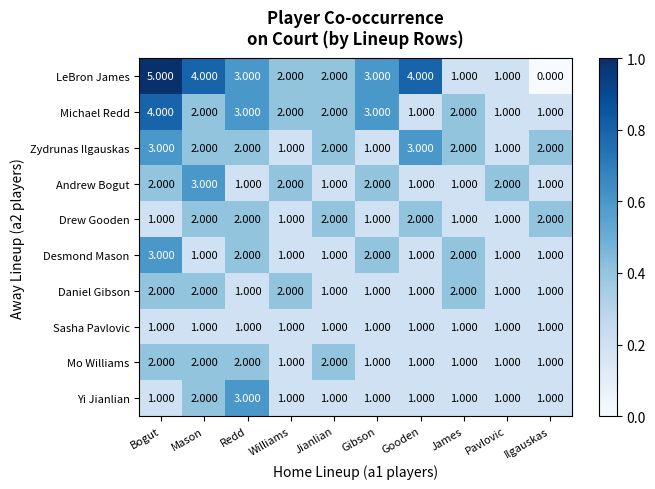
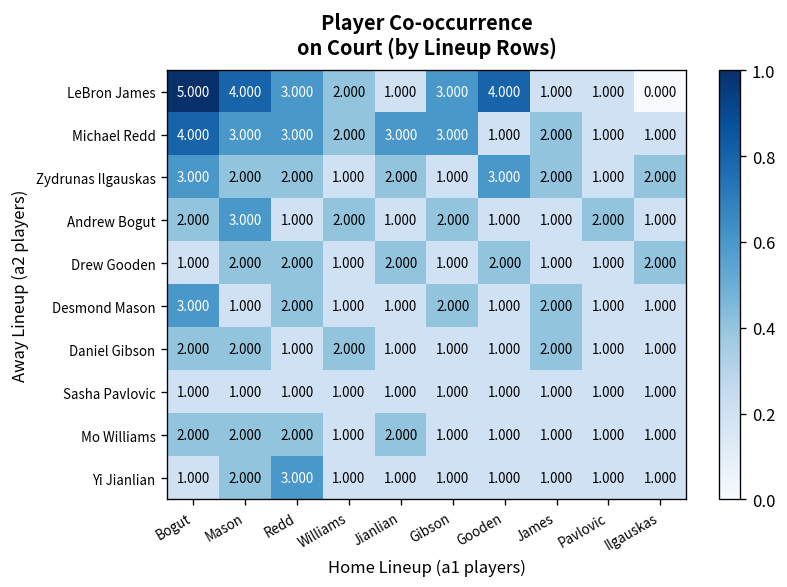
LeBron James, Jianlian: 2.000 -> 1.000
Michael Redd, Mason: 2.000 -> 3.000
Michael Redd, Jianlian: 2.000 -> 3.000
